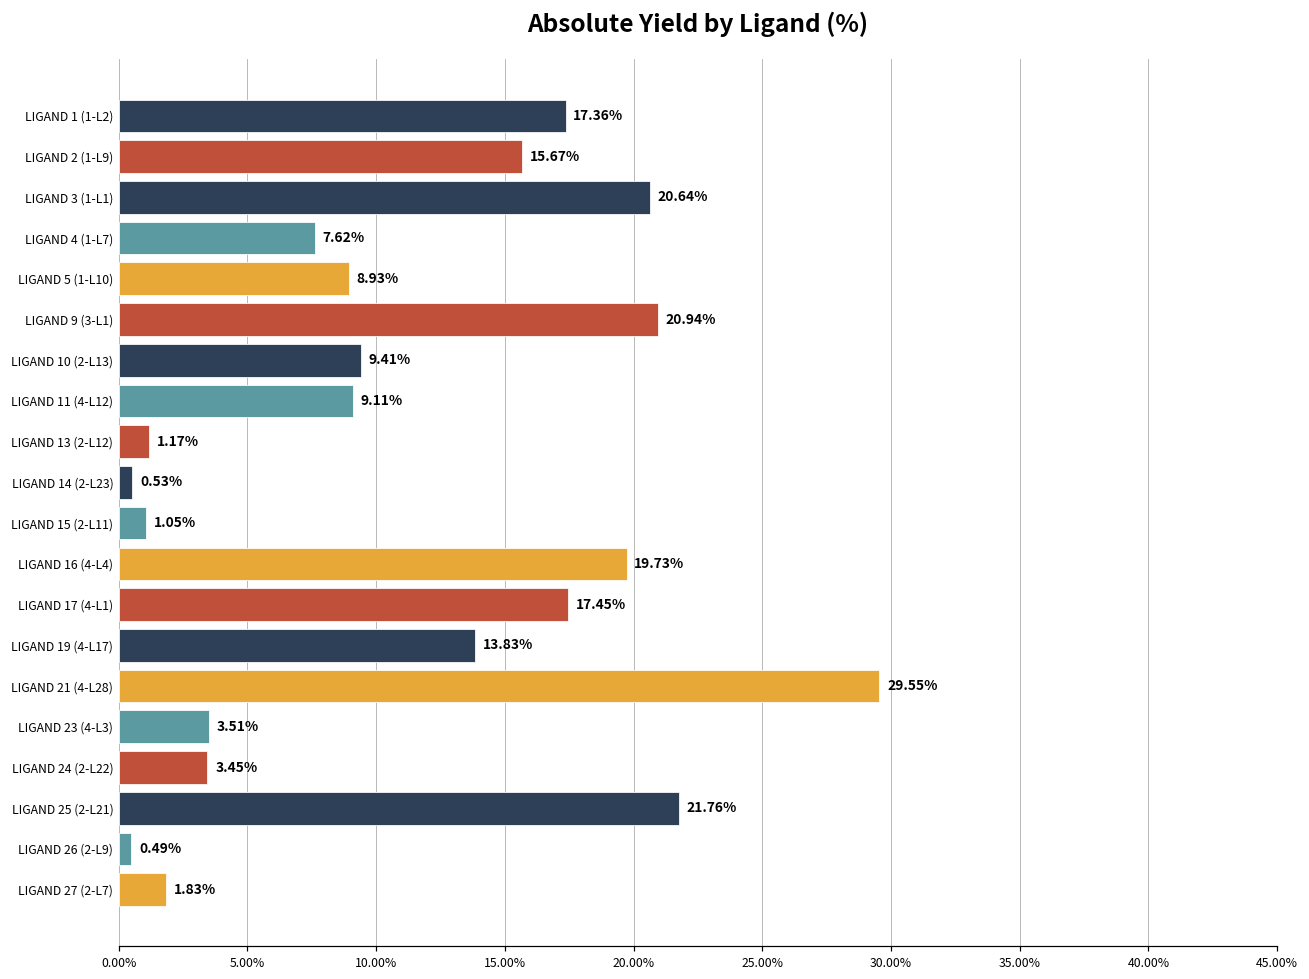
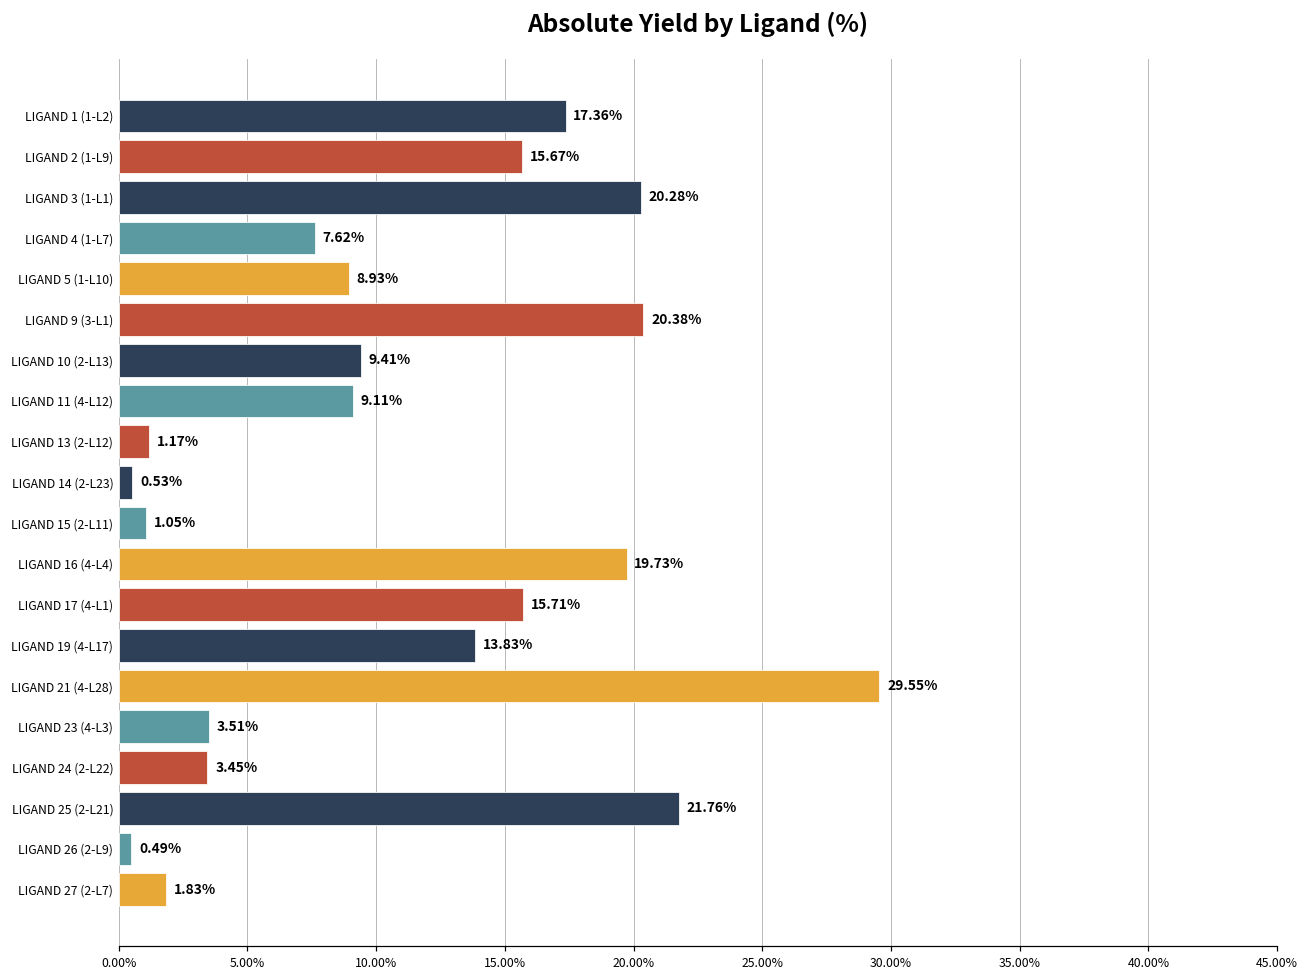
LIGAND 3 (1-L1): 20.64% -> 20.28%
LIGAND 9 (3-L1): 20.94% -> 20.38%
LIGAND 17 (4-L1): 17.45% -> 15.71%
